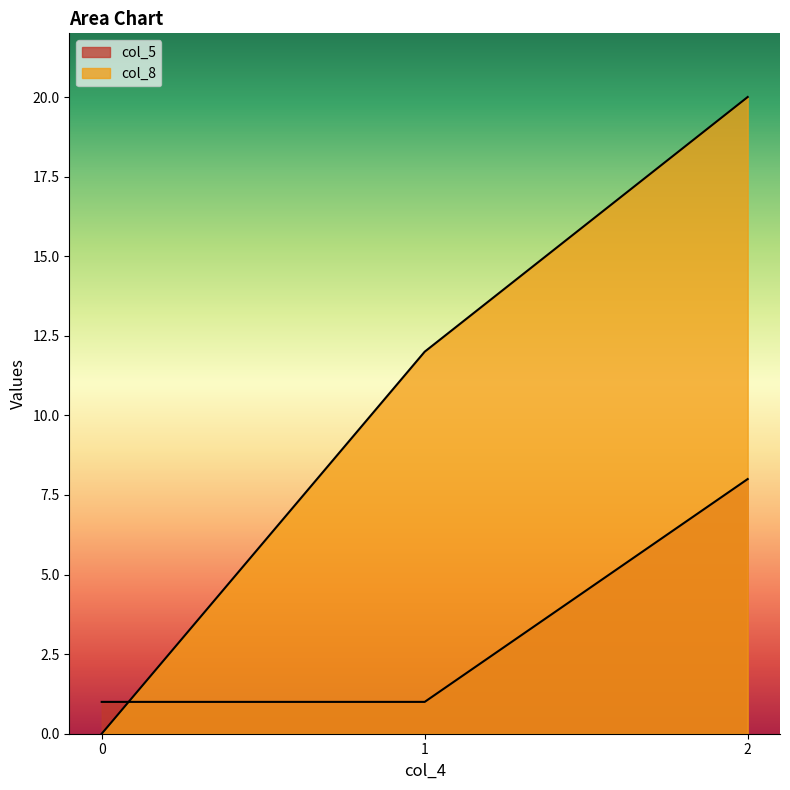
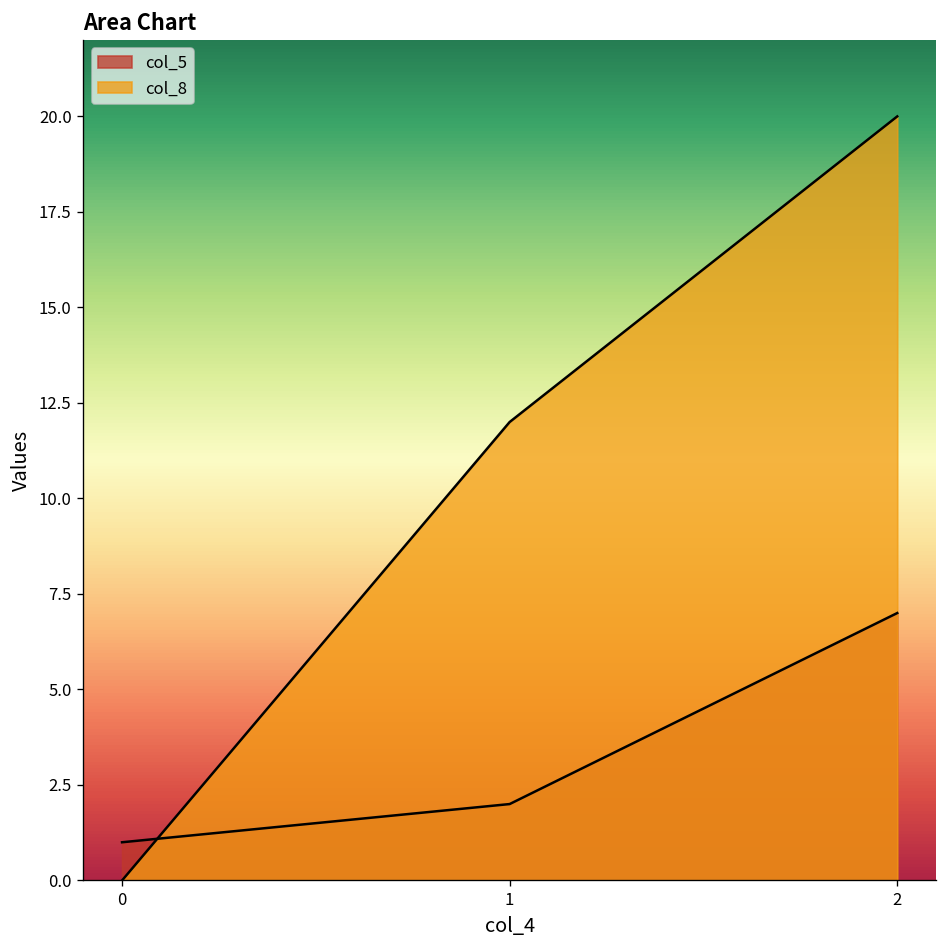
col_5, 1: 1 -> 2
col_5, 2: 8 -> 7
